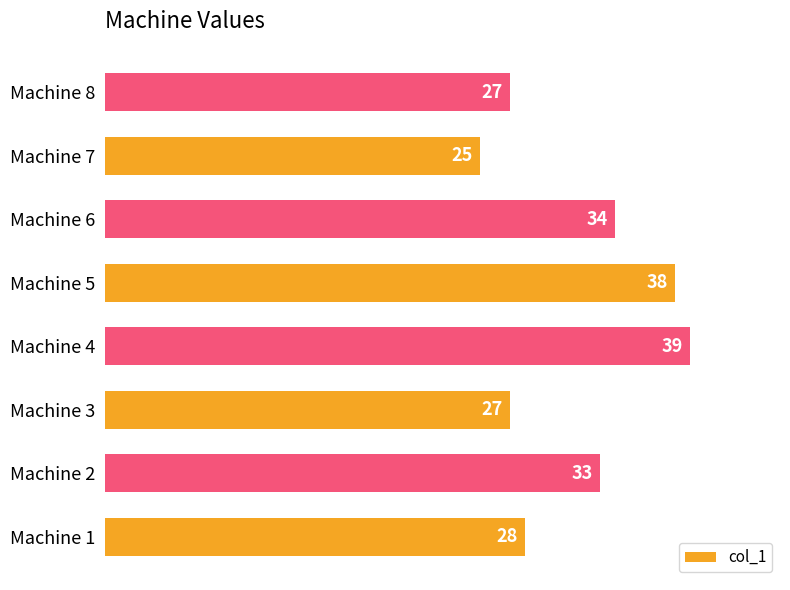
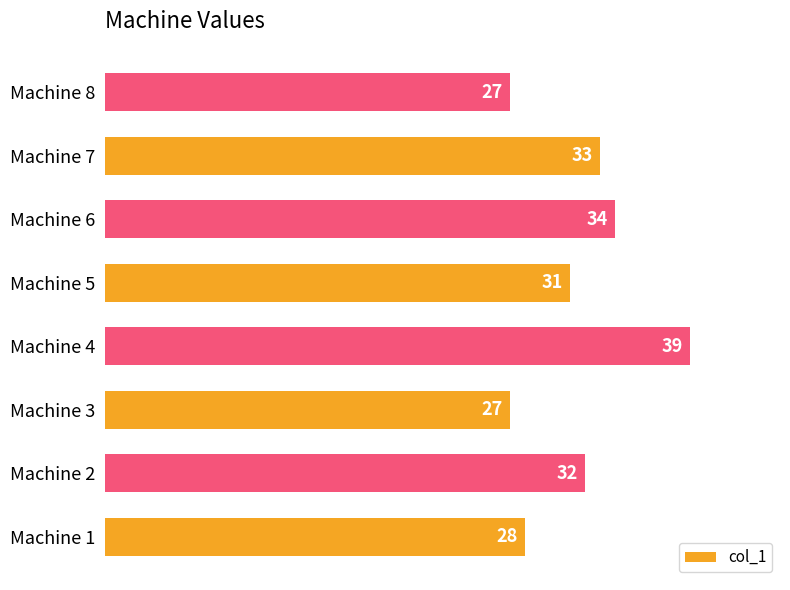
Machine 7: 25 -> 33
Machine 5: 38 -> 31
Machine 2: 33 -> 32
